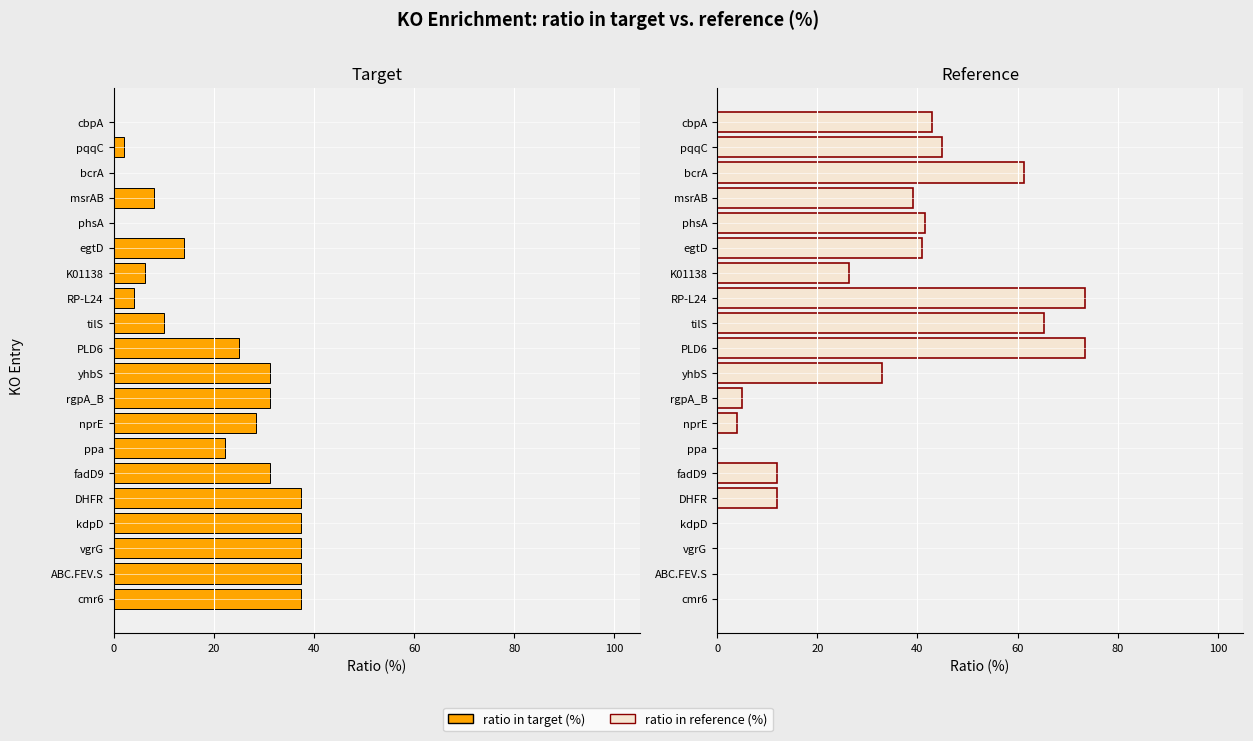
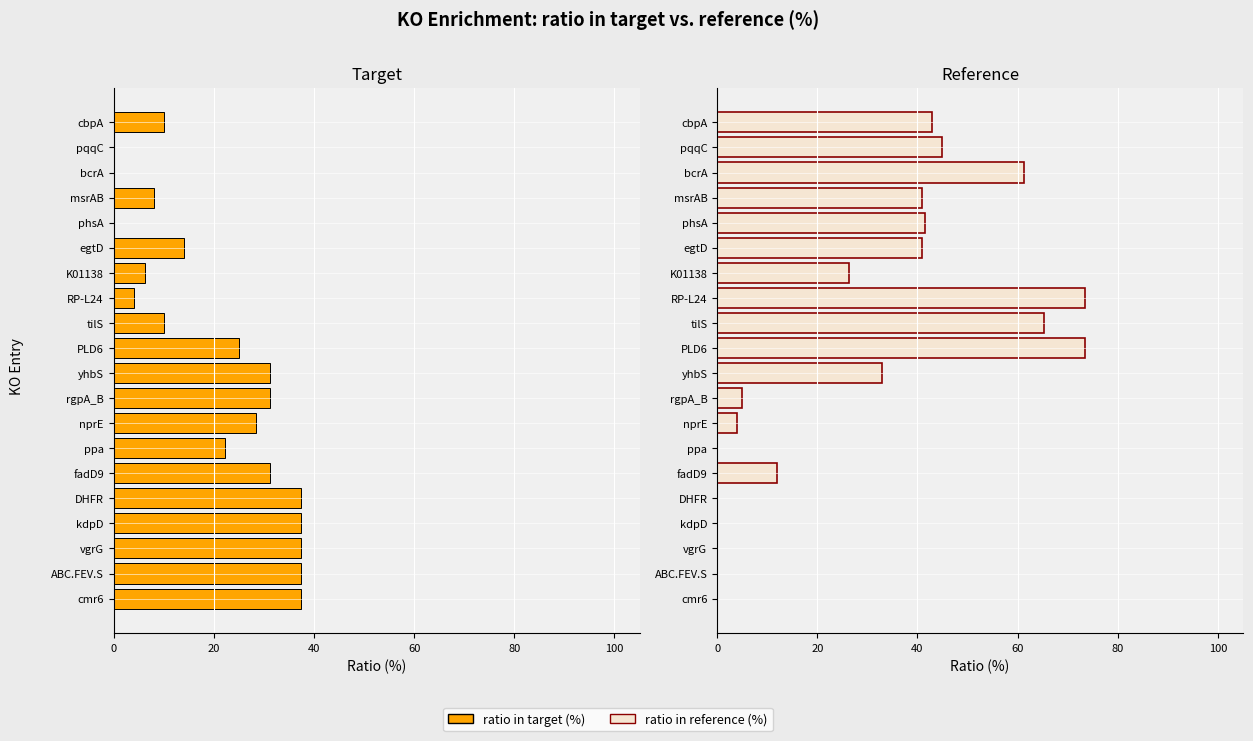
Target, cbpA: 0 -> 10
Target, pqqC: 2 -> 0
Reference, msrAB: 39 -> 41
Reference, DHFR: 12 -> 0
